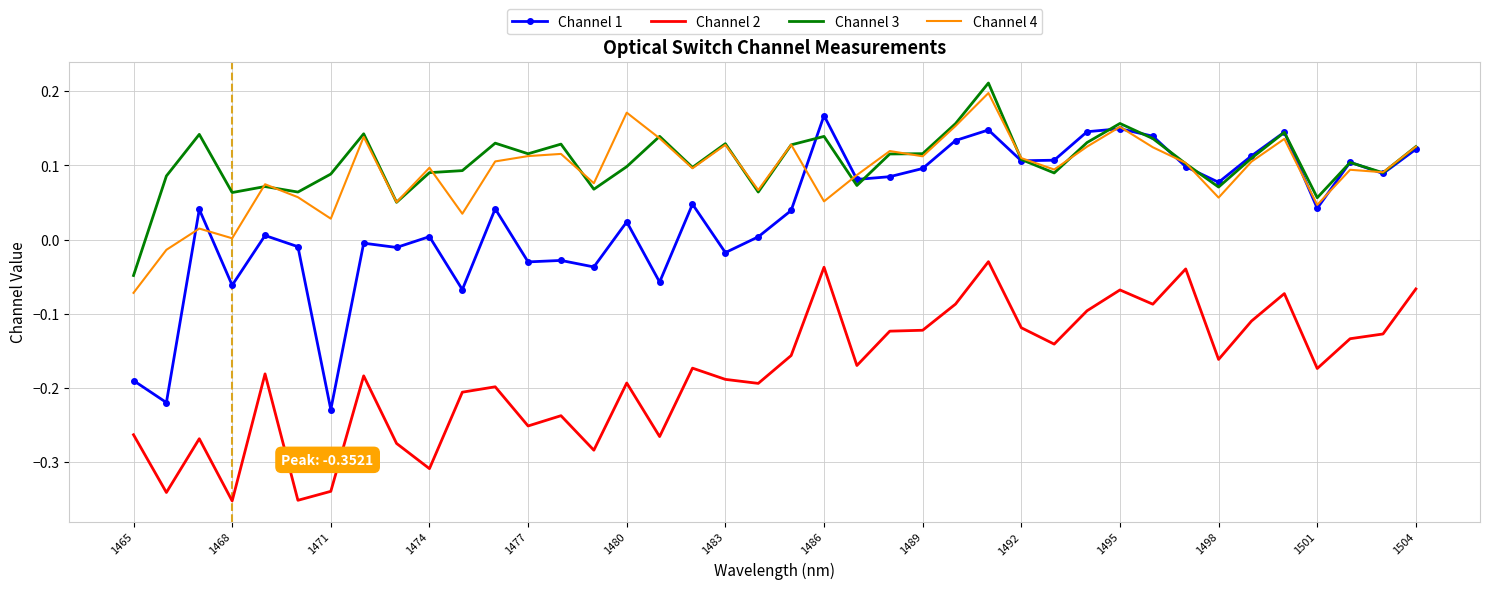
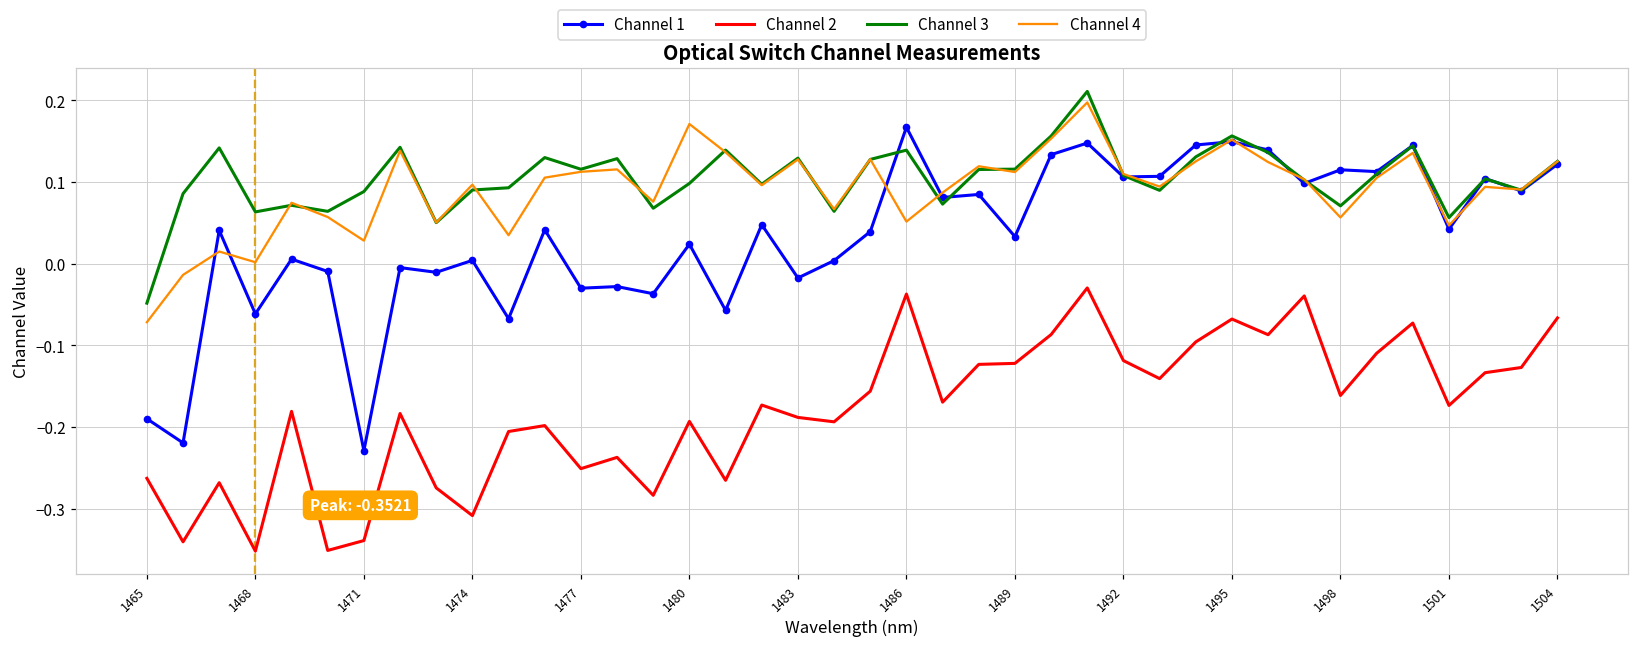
Channel 1, 1489: 0.10 -> 0.03
Channel 1, 1498: 0.08 -> 0.12
